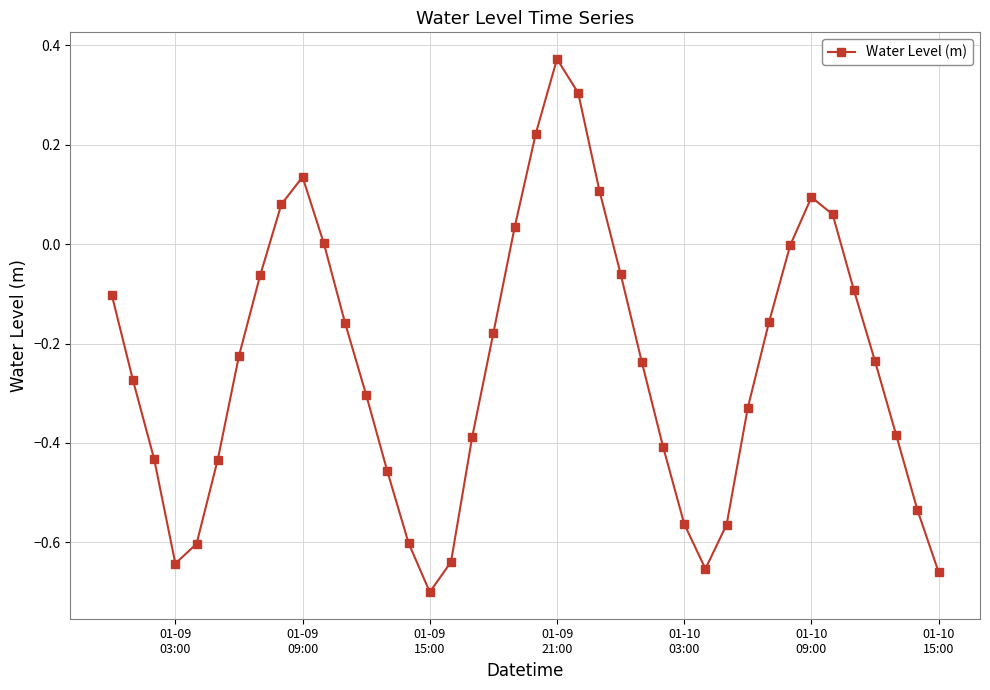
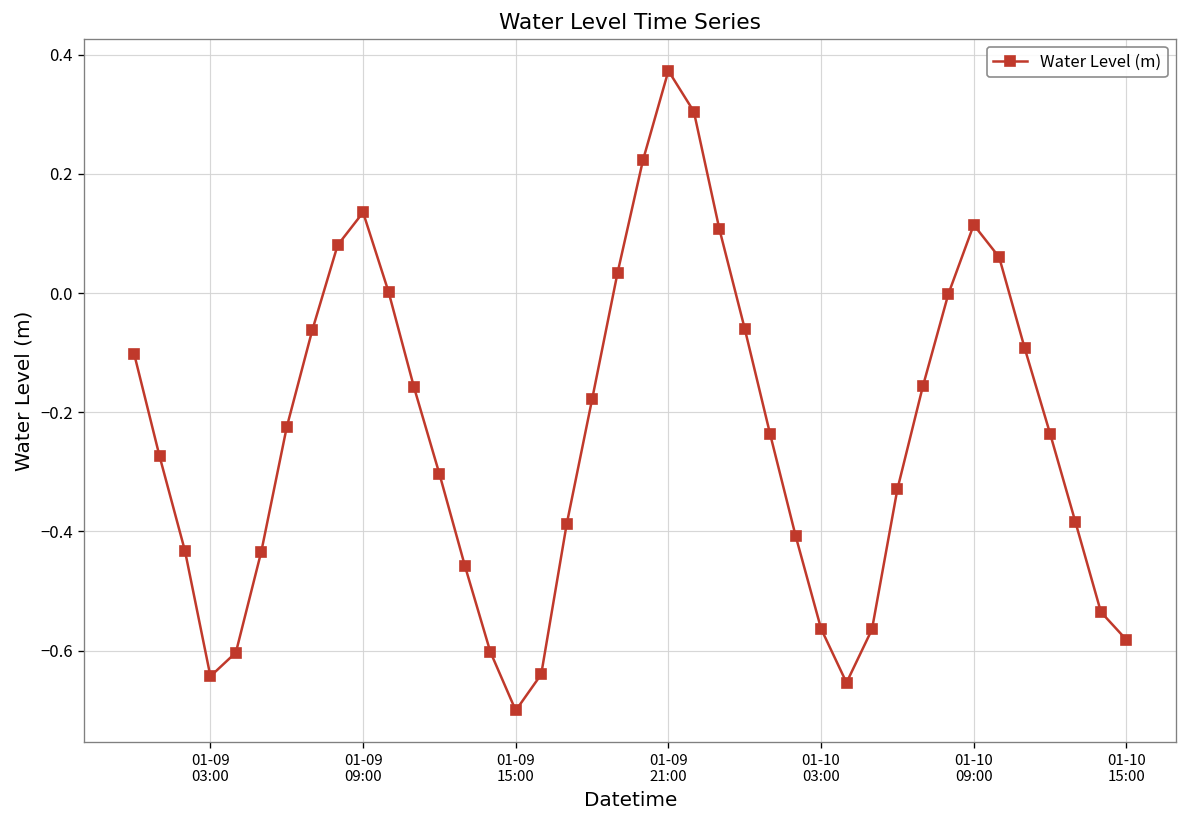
01-10 09:00: 0.09 -> 0.11
01-10 15:00: -0.66 -> -0.58
